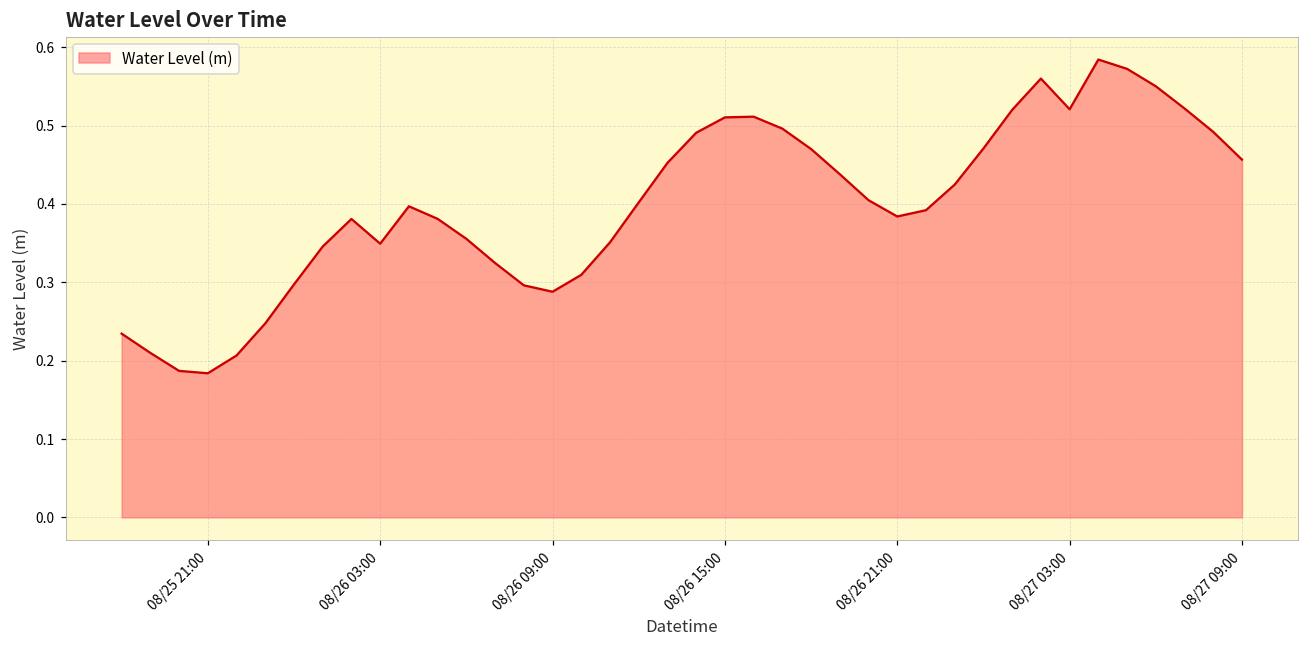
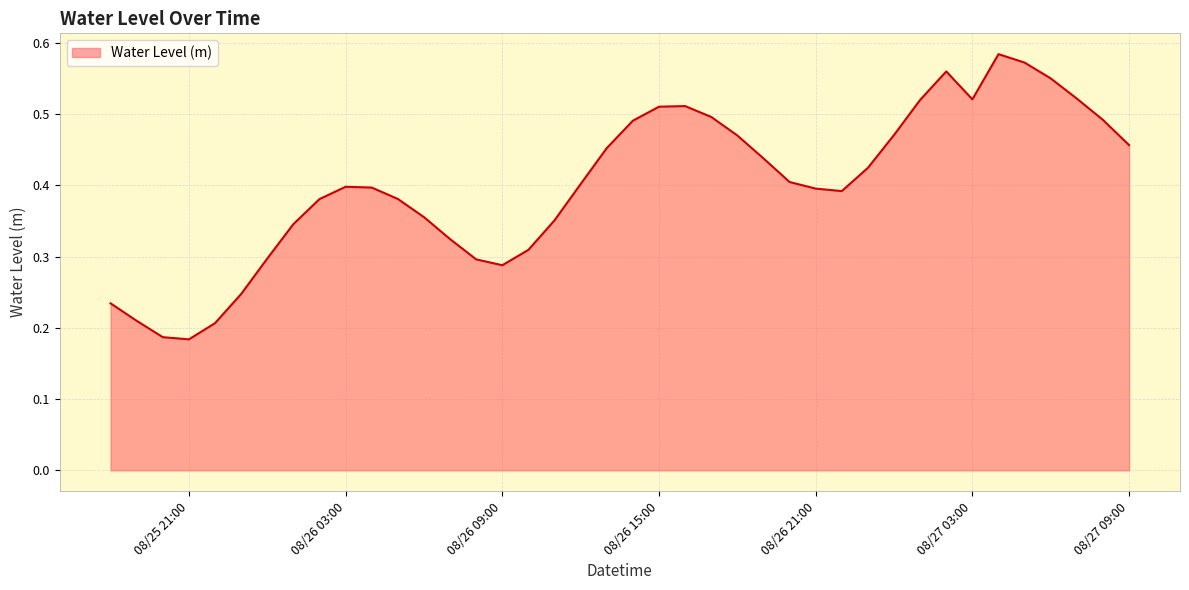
08/26 03:00: 0.35 -> 0.40
08/26 21:00: 0.38 -> 0.40
